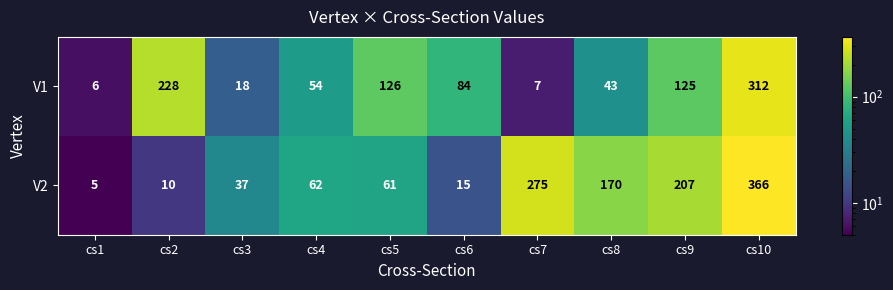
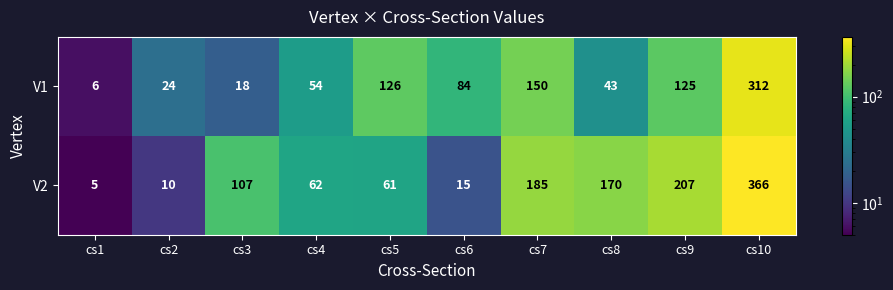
V1, cs2: 228 -> 24
V1, cs7: 7 -> 150
V2, cs3: 37 -> 107
V2, cs7: 275 -> 185
